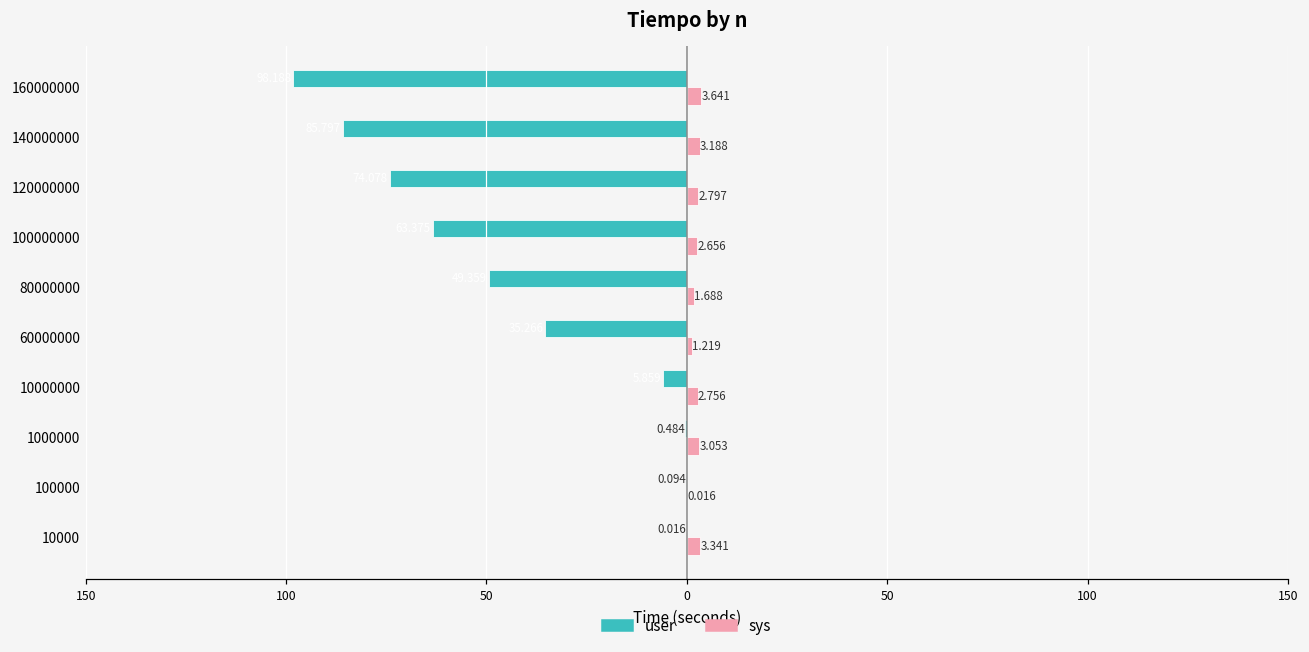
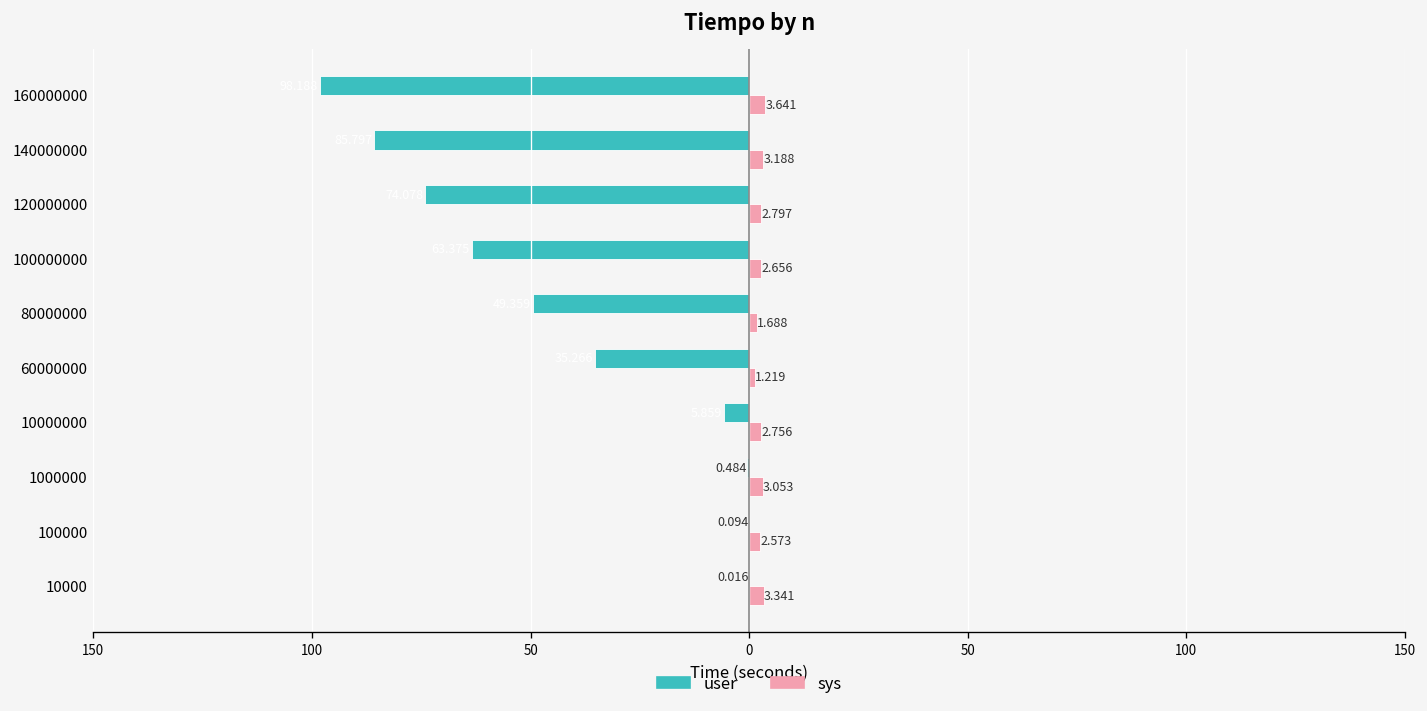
sys, 100000: 0.016 -> 2.573
